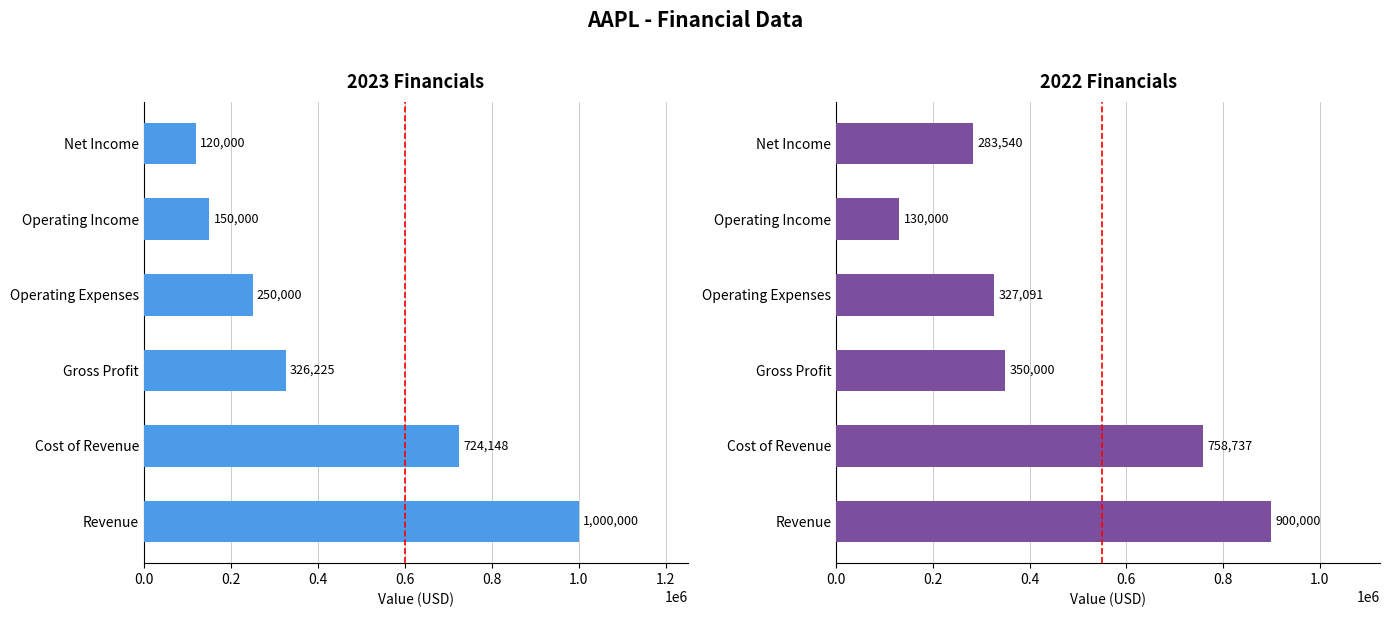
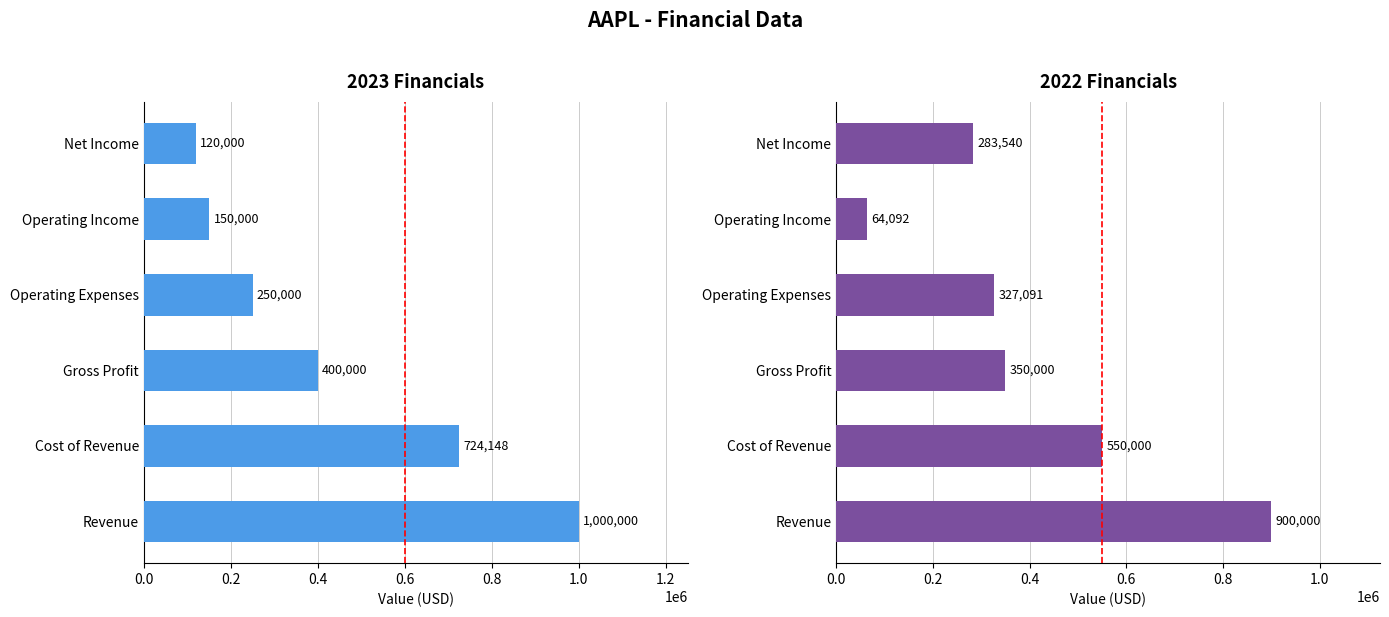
2023 Financials, Gross Profit: 326,225 -> 400,000
2022 Financials, Operating Income: 130,000 -> 64,092
2022 Financials, Cost of Revenue: 758,737 -> 550,000
